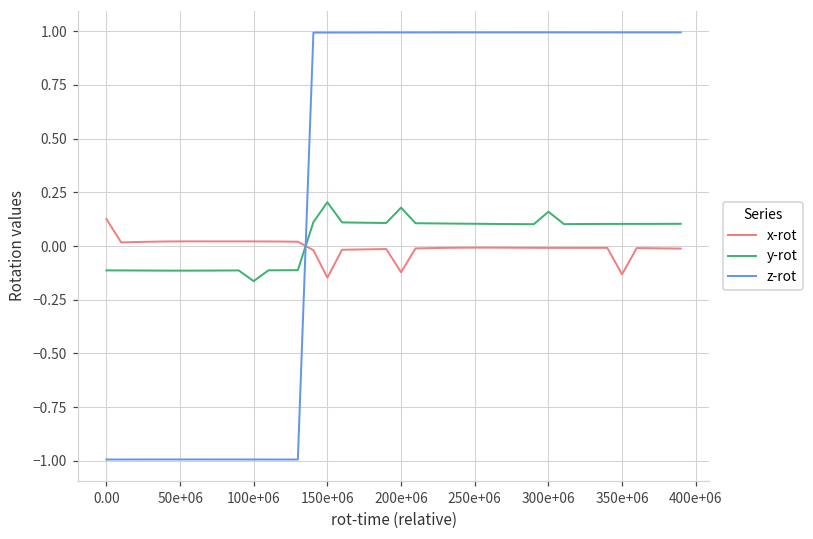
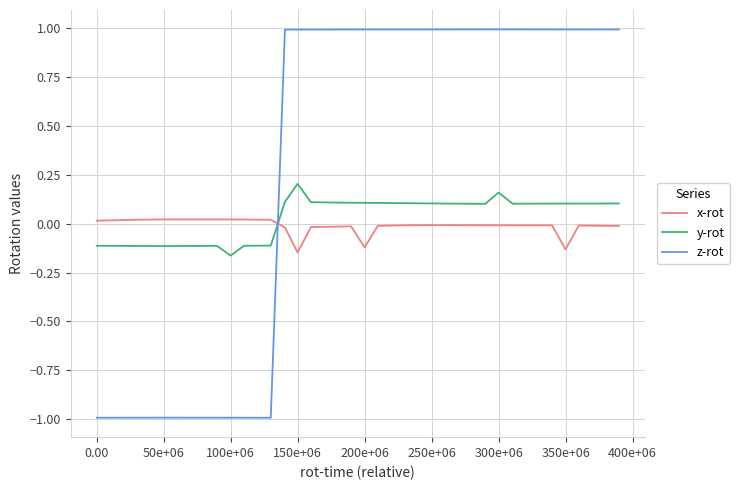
x-rot, 0.00: 0.13 -> 0.02
y-rot, 200e+06: 0.18 -> 0.11
